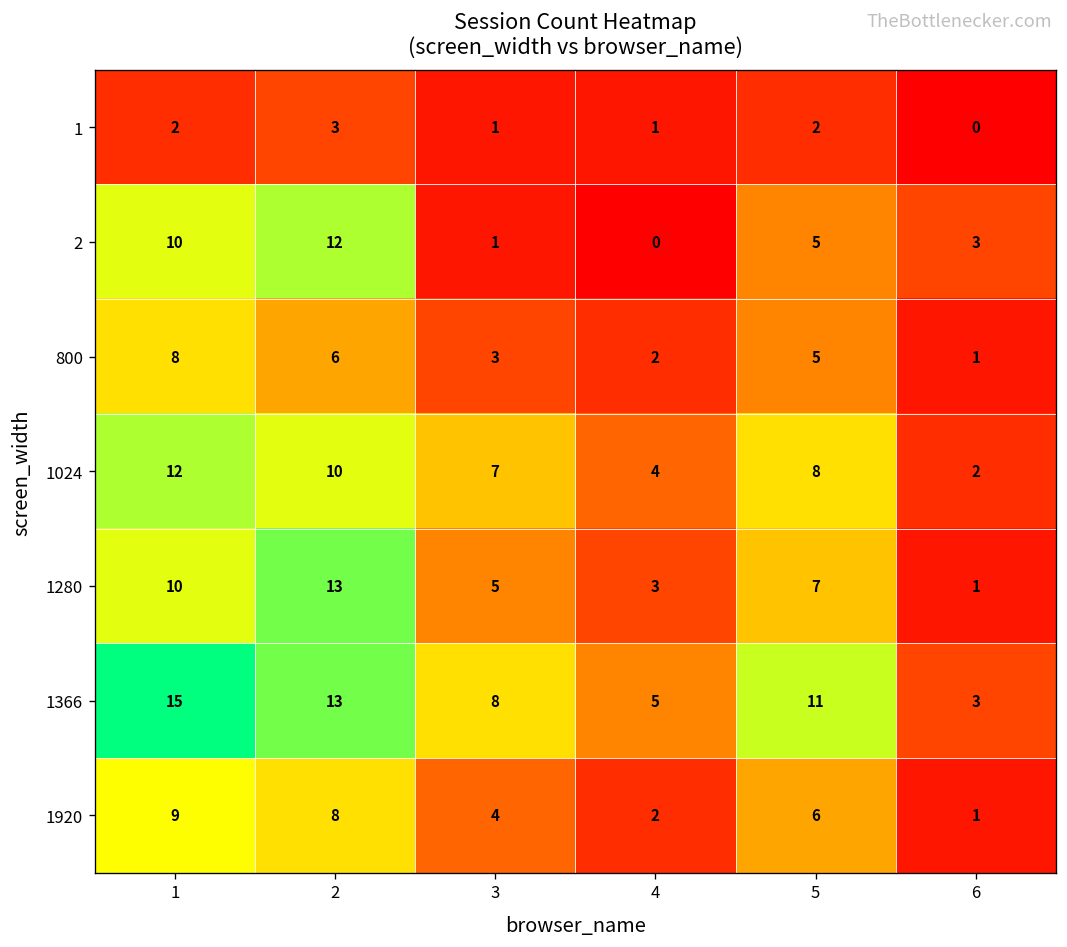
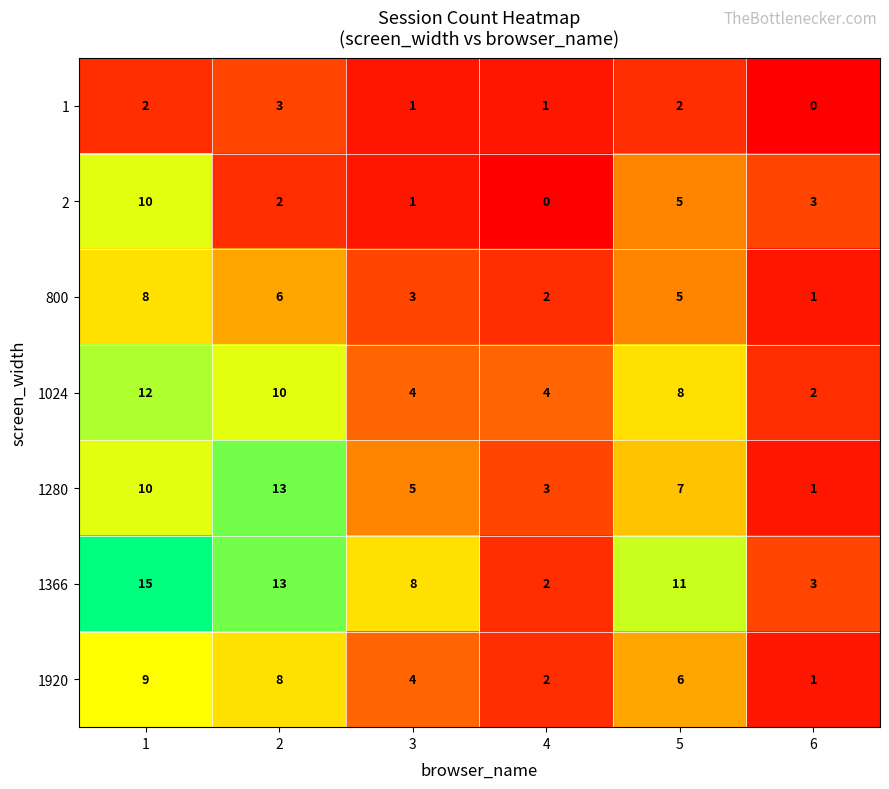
2, 2: 12 -> 2
1024, 3: 7 -> 4
1366, 4: 5 -> 2
